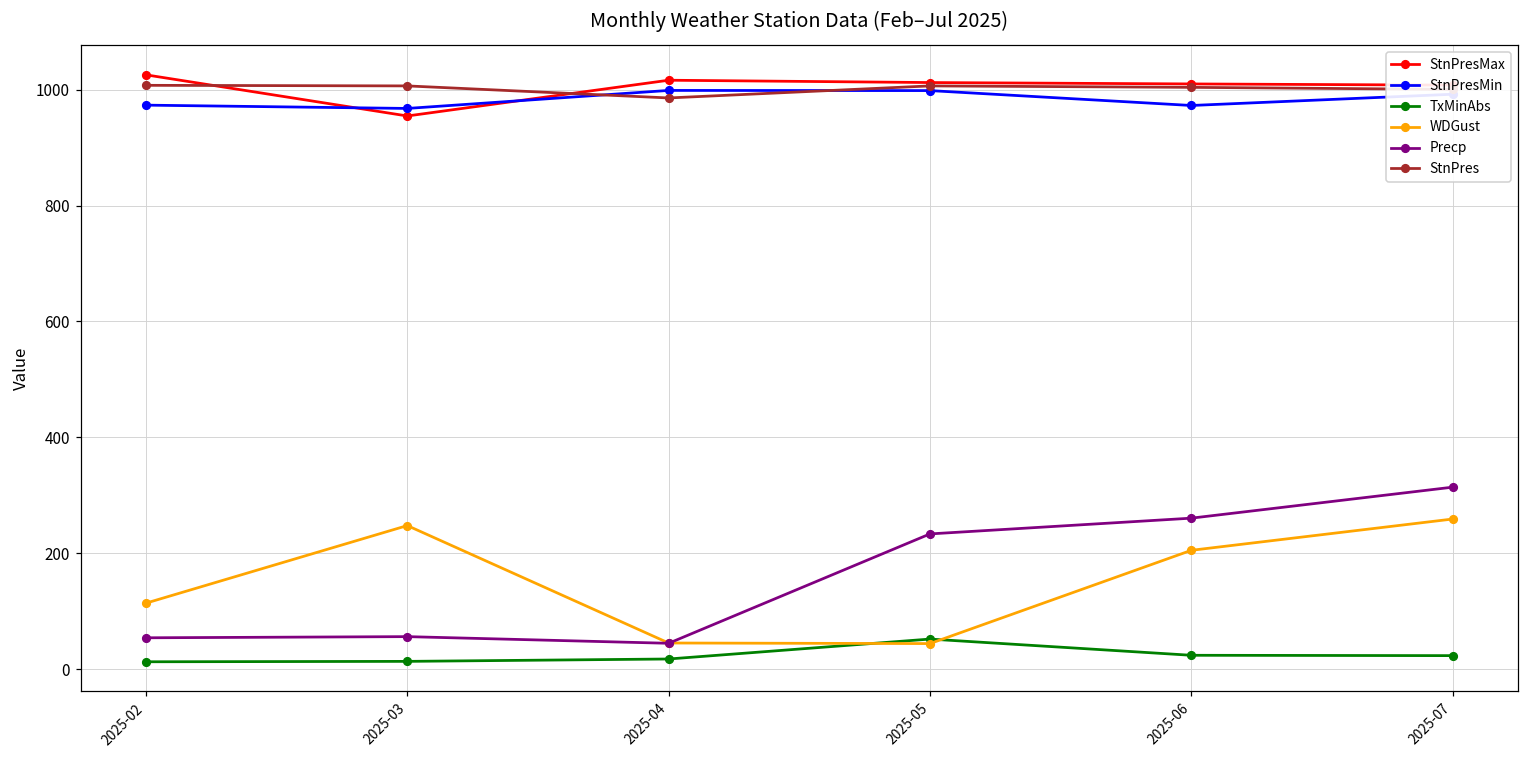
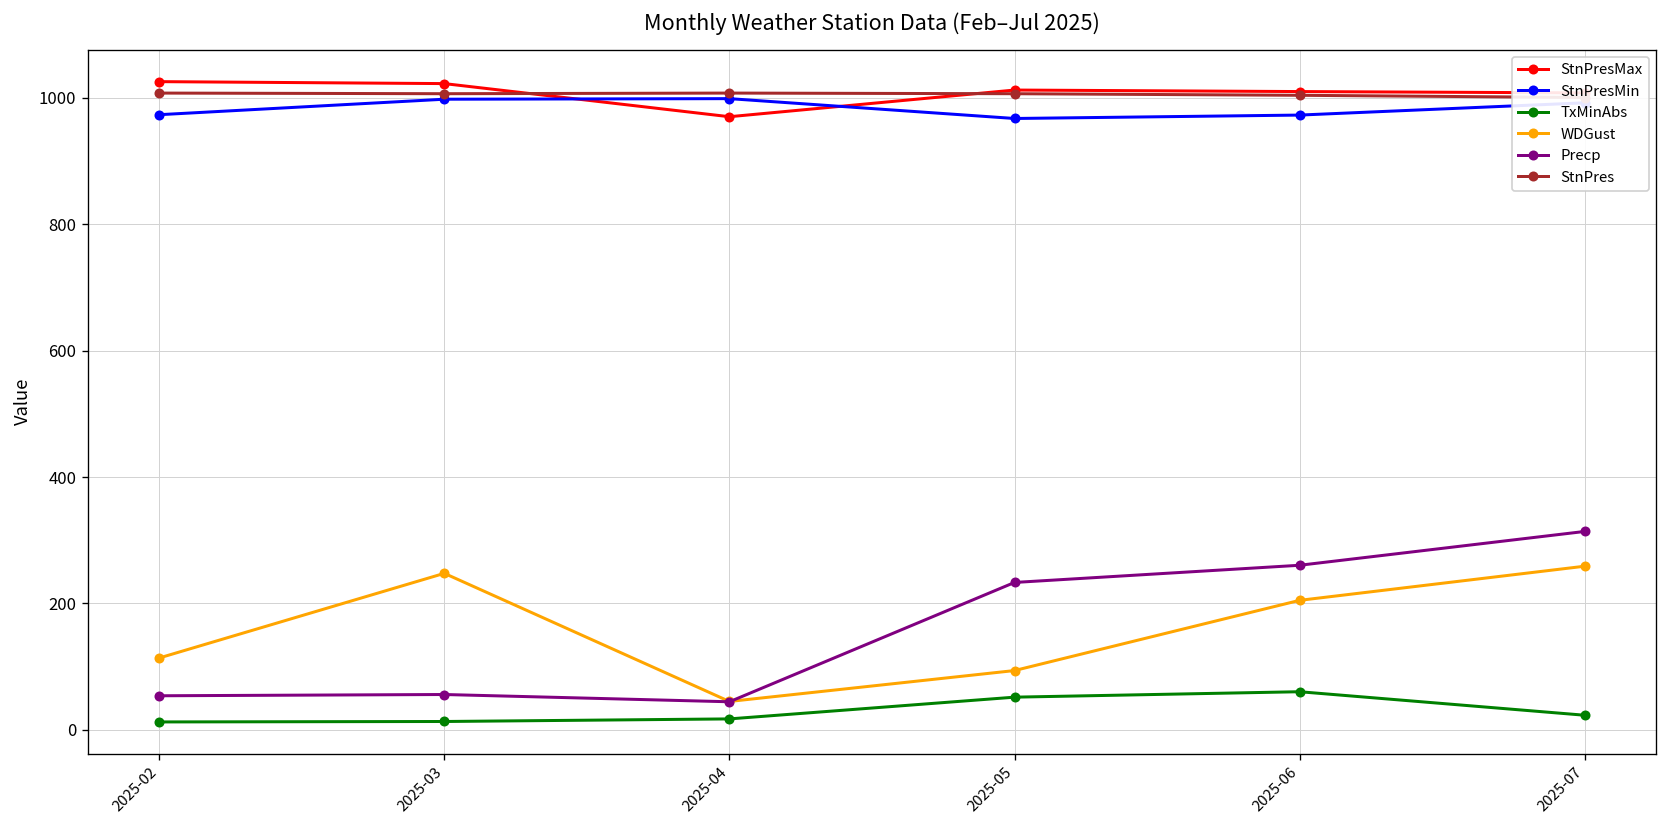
StnPresMax, 2025-03: 950 -> 1020
StnPresMin, 2025-03: 970 -> 1000
StnPresMax, 2025-04: 1020 -> 970
StnPres, 2025-04: 990 -> 1010
StnPresMin, 2025-05: 1000 -> 970
WDGust, 2025-05: 40 -> 90
TxMinAbs, 2025-06: 20 -> 60
